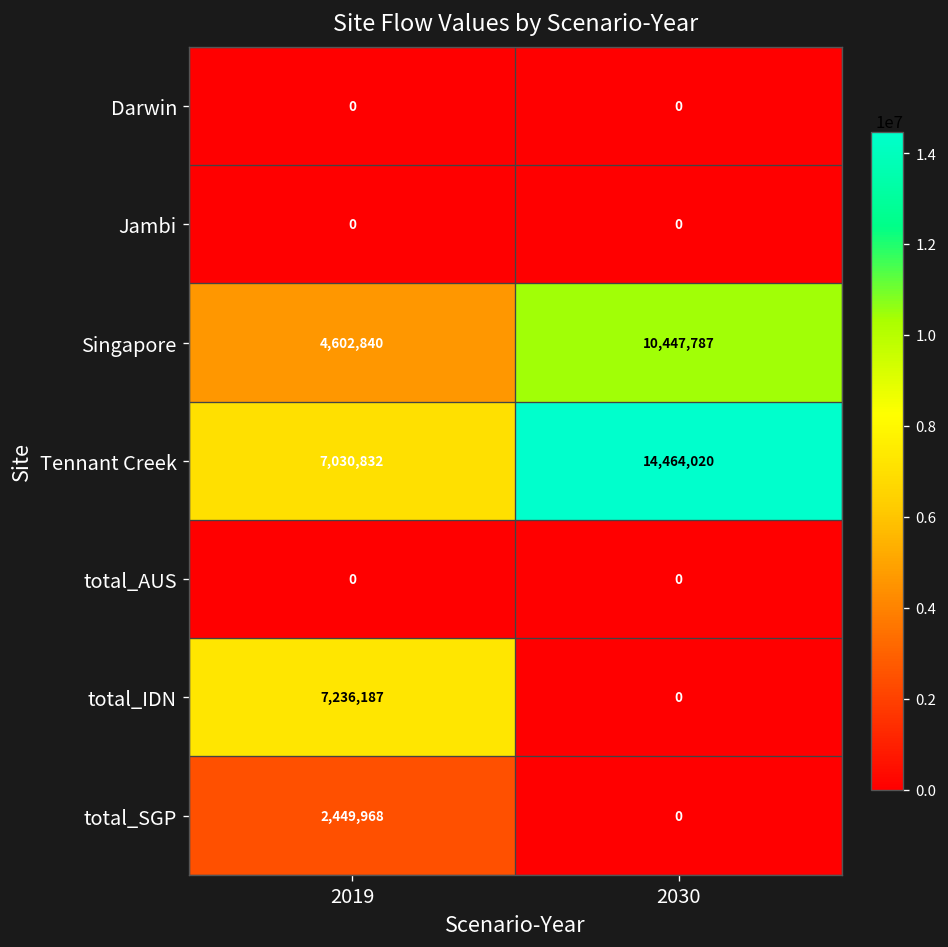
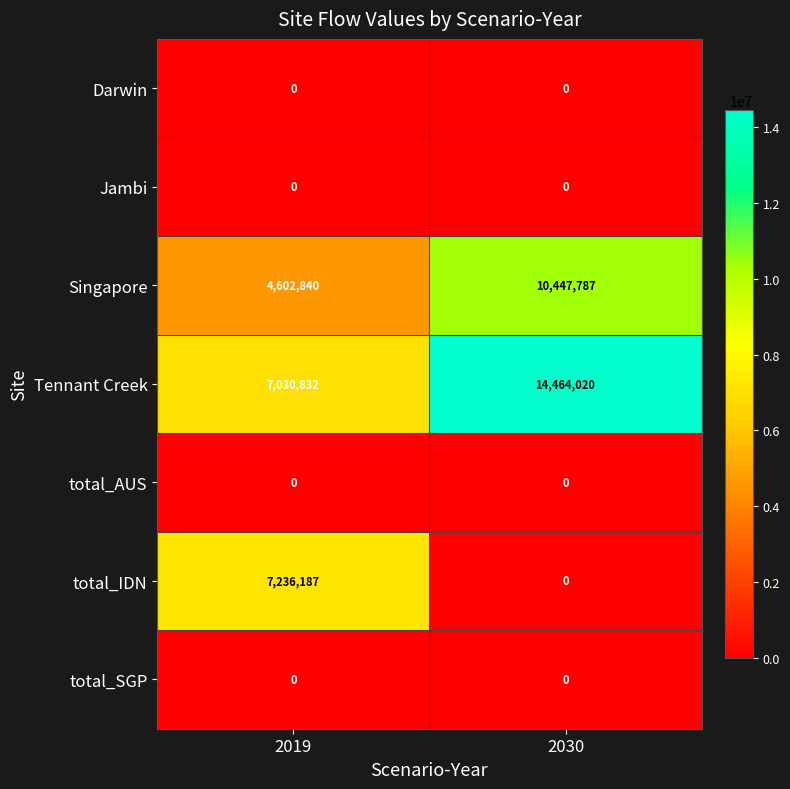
total_SGP, 2019: 2,449,968 -> 0
